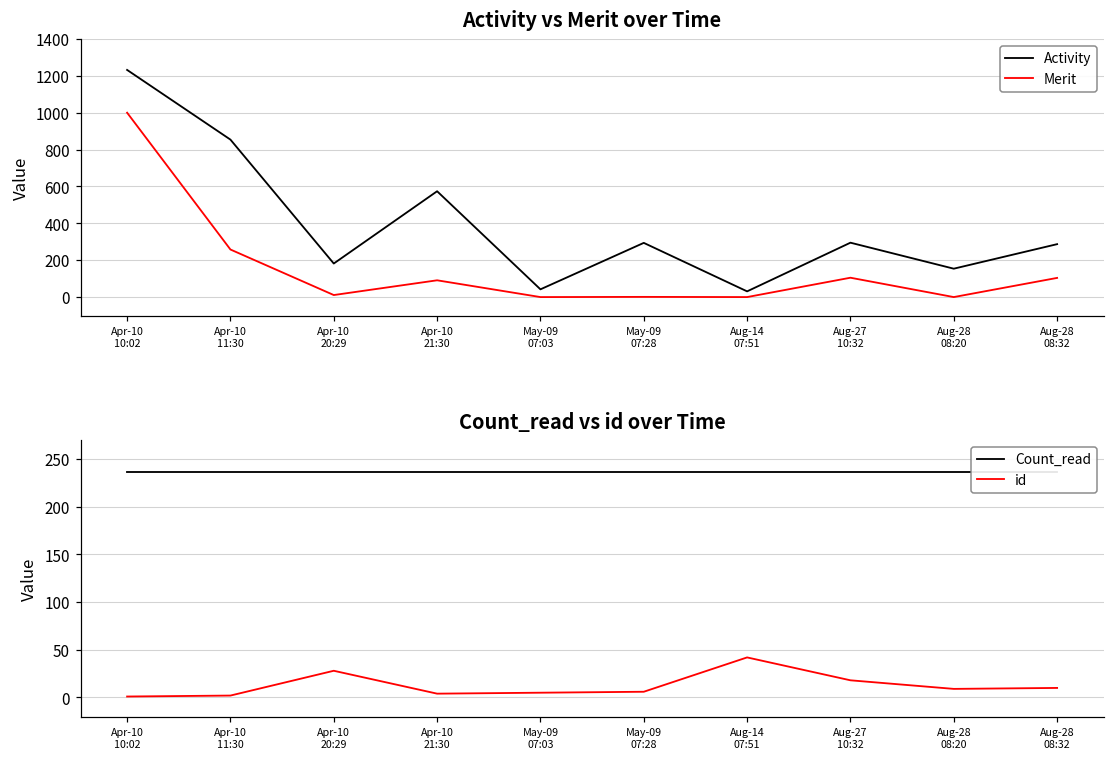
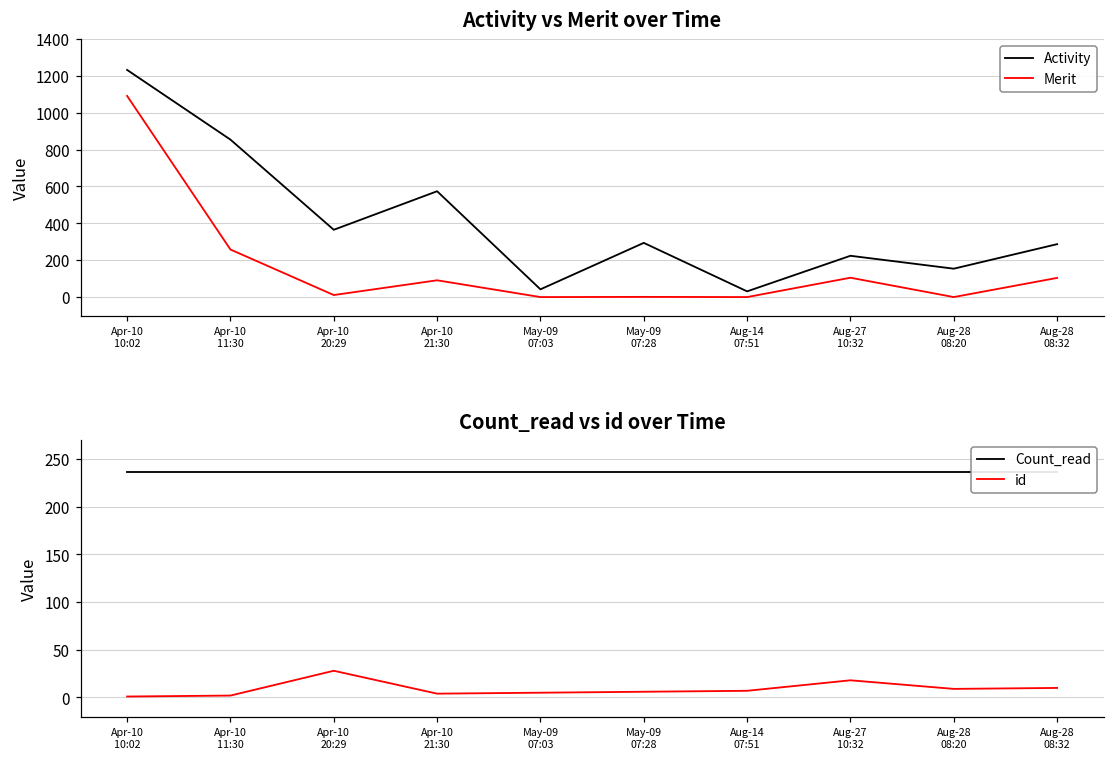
Activity vs Merit over Time, Merit, Apr-10 10:02: 1000 -> 1090
Activity vs Merit over Time, Activity, Apr-10 20:29: 180 -> 370
Activity vs Merit over Time, Activity, Aug-27 10:32: 300 -> 220
Count_read vs id over Time, id, Aug-14 07:51: 40 -> 10
